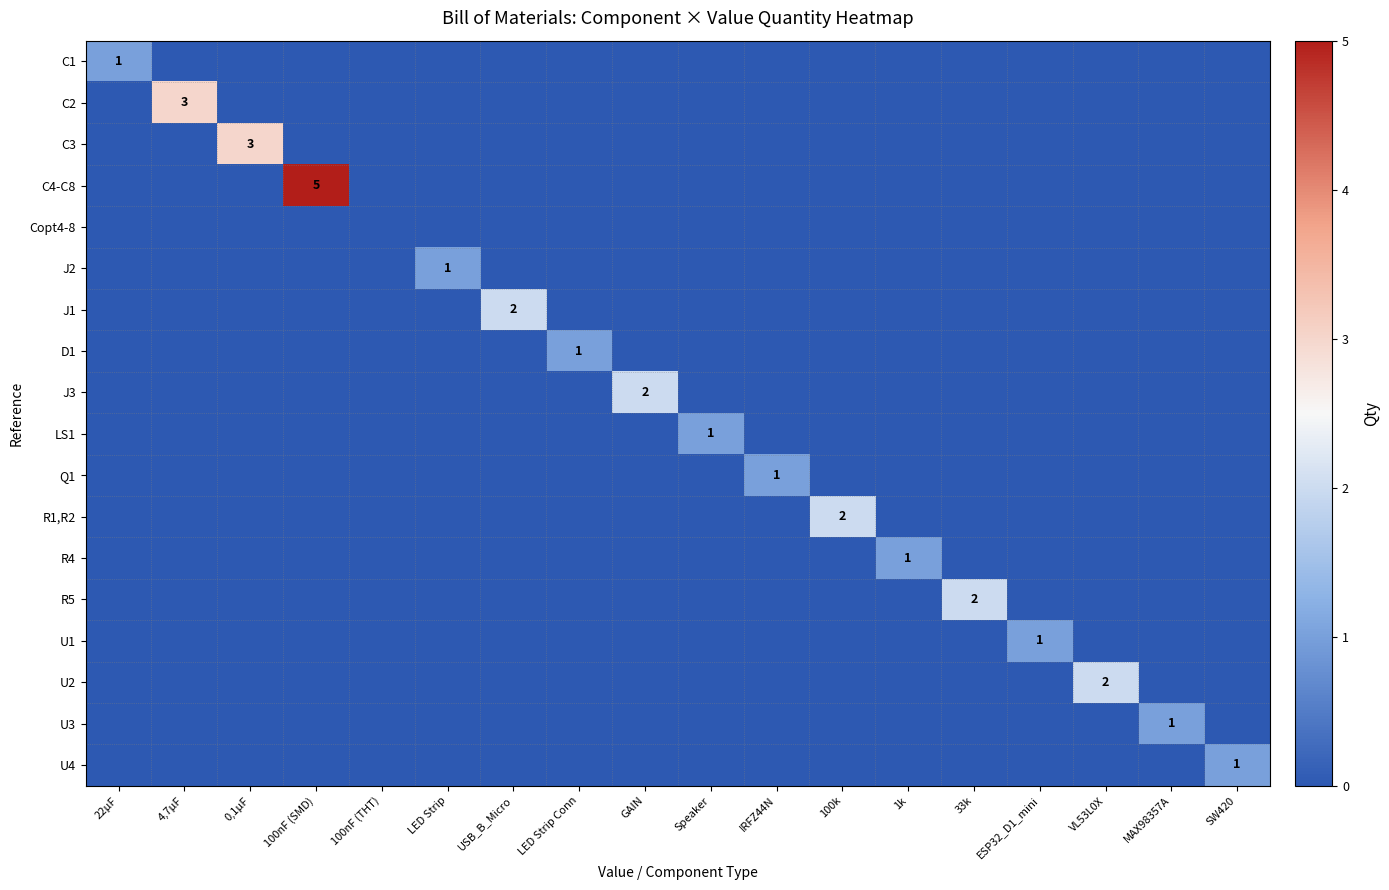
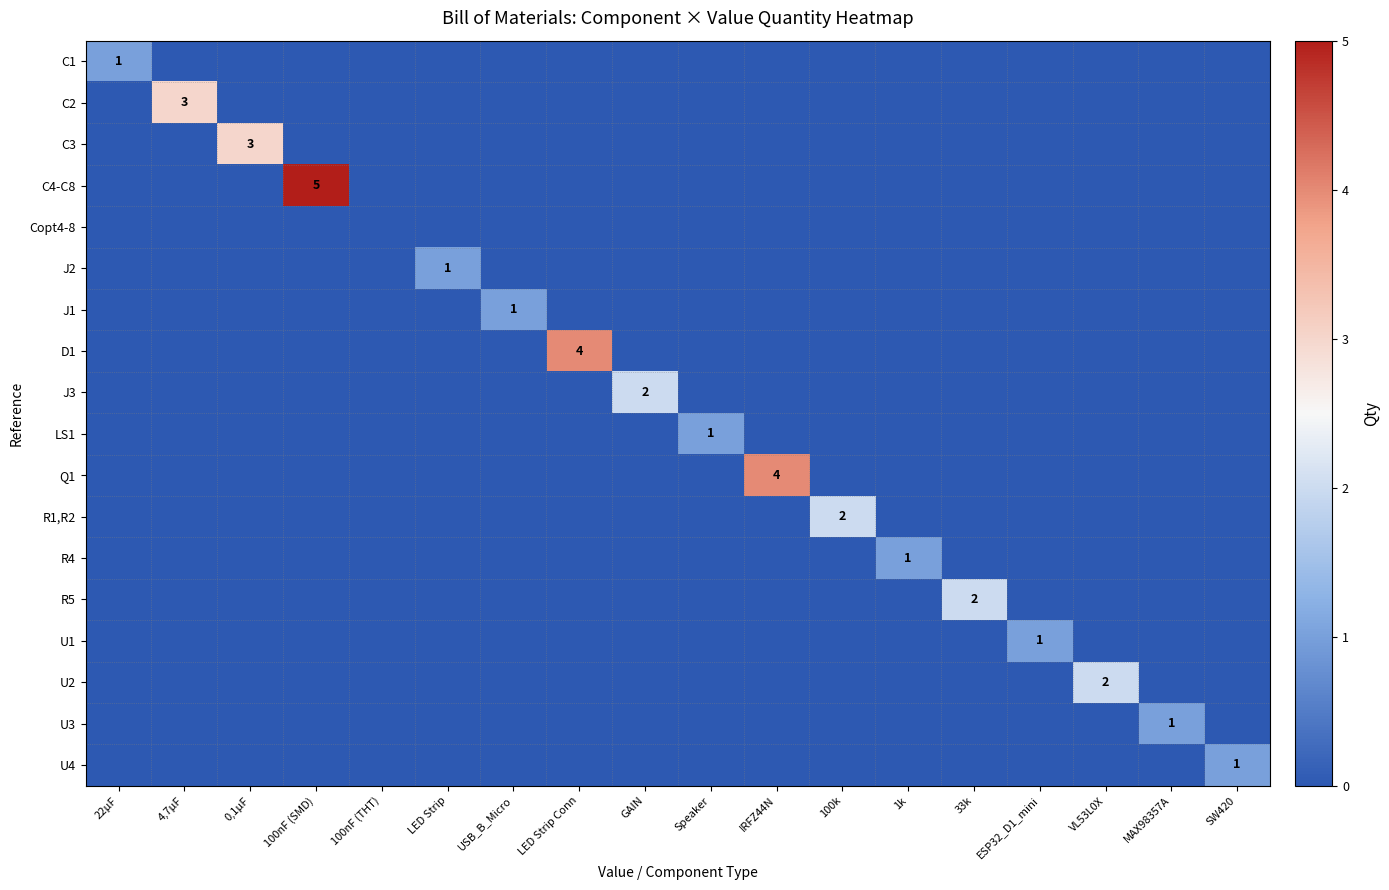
J1, USB_B_Micro: 2 -> 1
D1, LED Strip Conn: 1 -> 4
Q1, IRFZ44N: 1 -> 4
